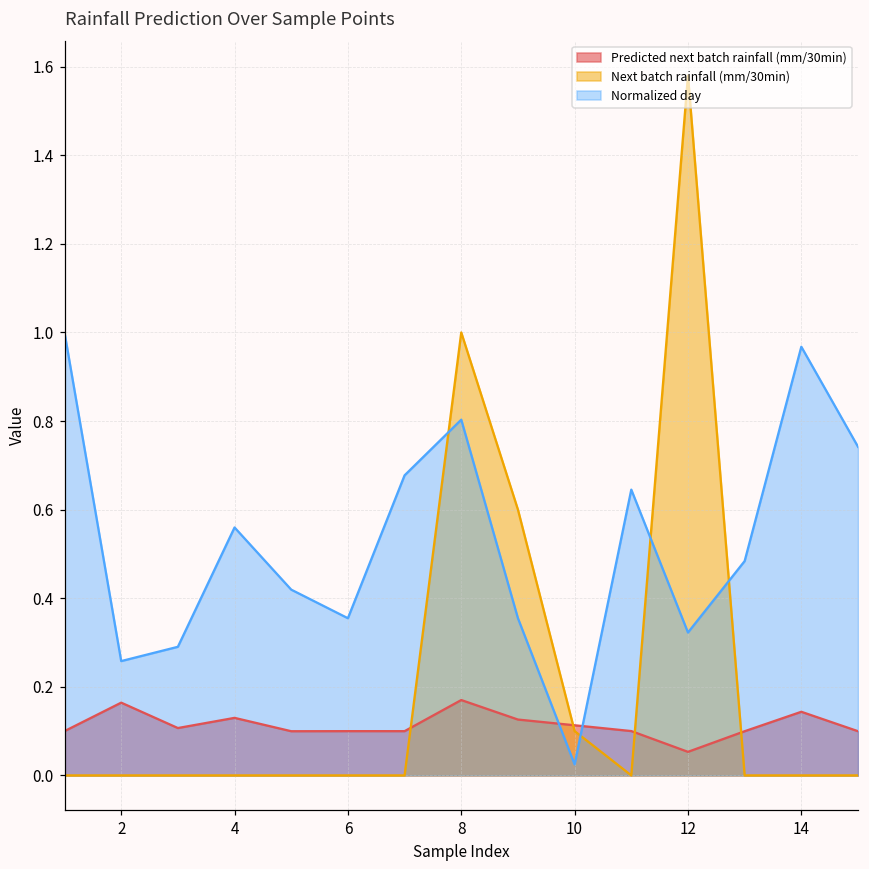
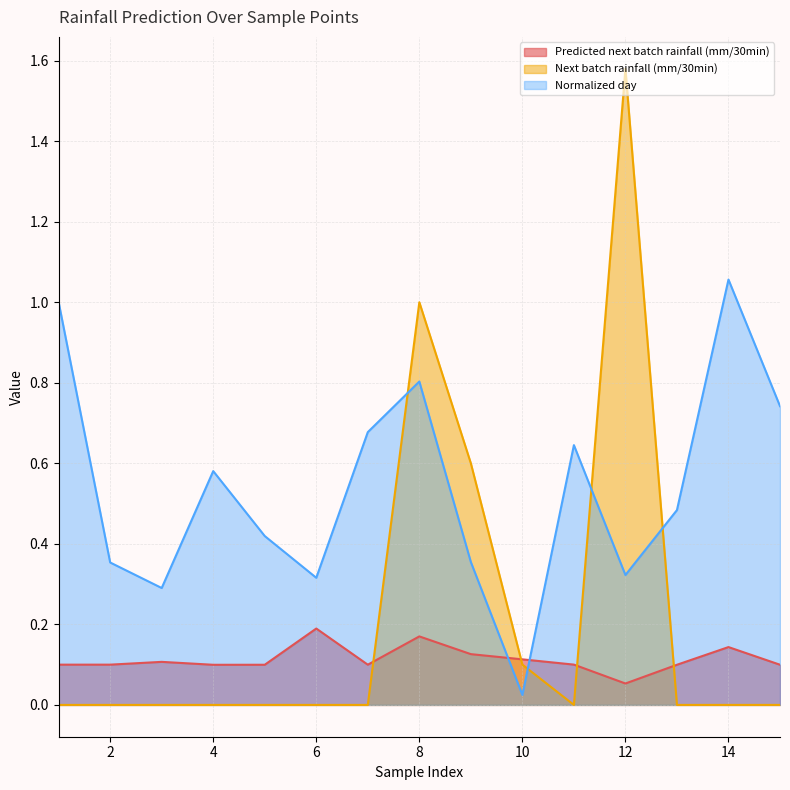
Predicted next batch rainfall (mm/30min), 2: 0.16 -> 0.10
Normalized day, 2: 0.26 -> 0.35
Predicted next batch rainfall (mm/30min), 4: 0.13 -> 0.10
Normalized day, 4: 0.56 -> 0.58
Predicted next batch rainfall (mm/30min), 6: 0.10 -> 0.19
Normalized day, 6: 0.35 -> 0.32
Normalized day, 14: 0.97 -> 1.06
